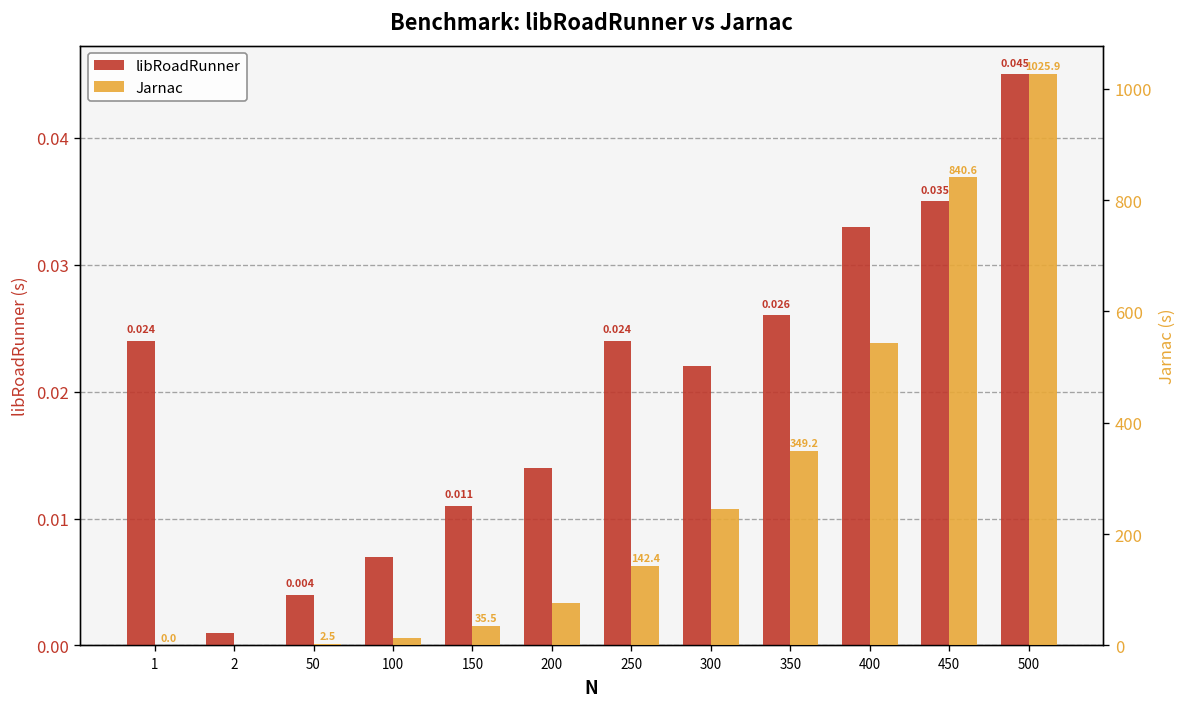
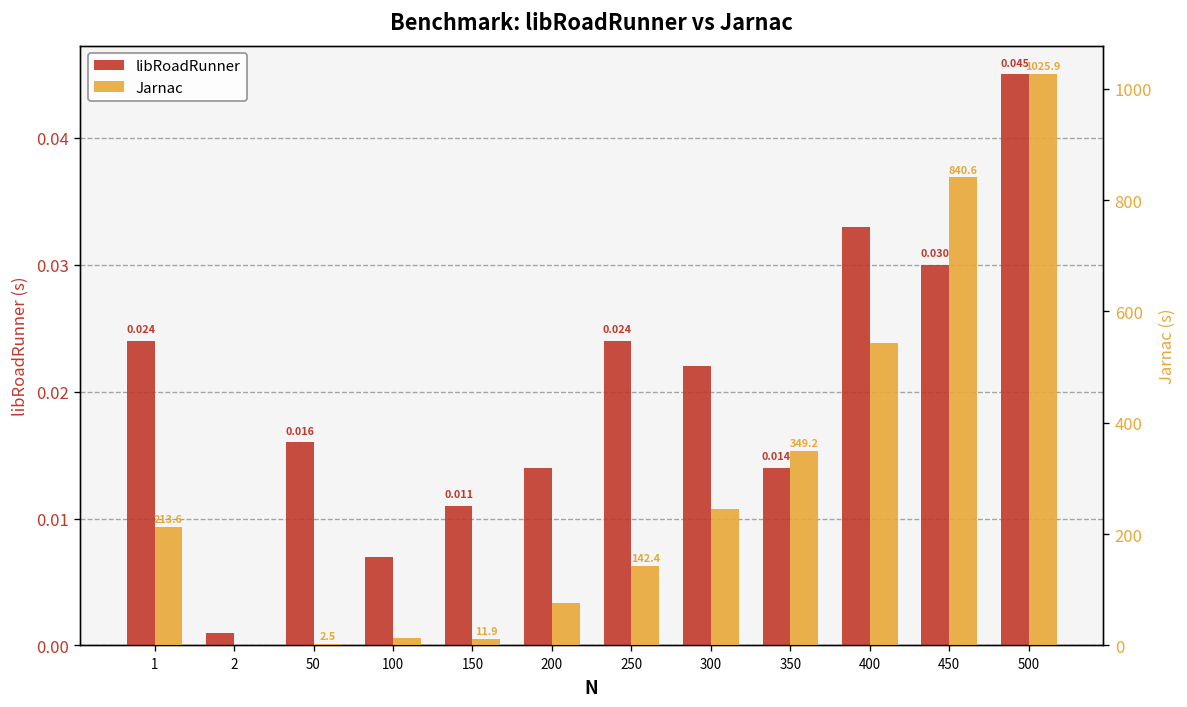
libRoadRunner, 50: 0.004 -> 0.016
libRoadRunner, 350: 0.026 -> 0.014
libRoadRunner, 450: 0.035 -> 0.030
Jarnac, 1: 0.0 -> 213.6
Jarnac, 150: 35.5 -> 11.9
